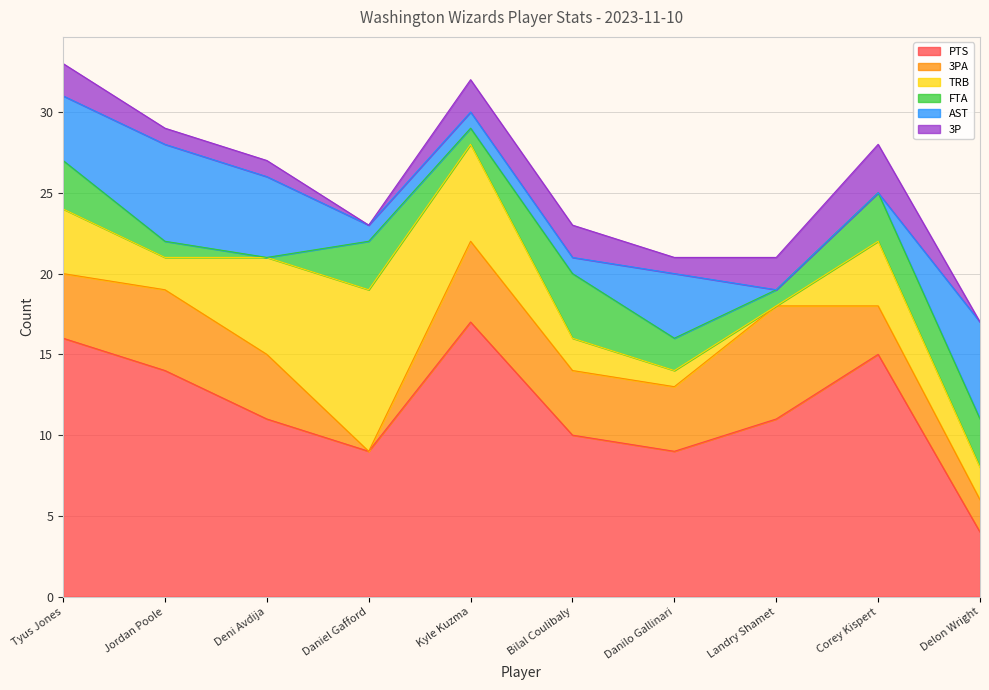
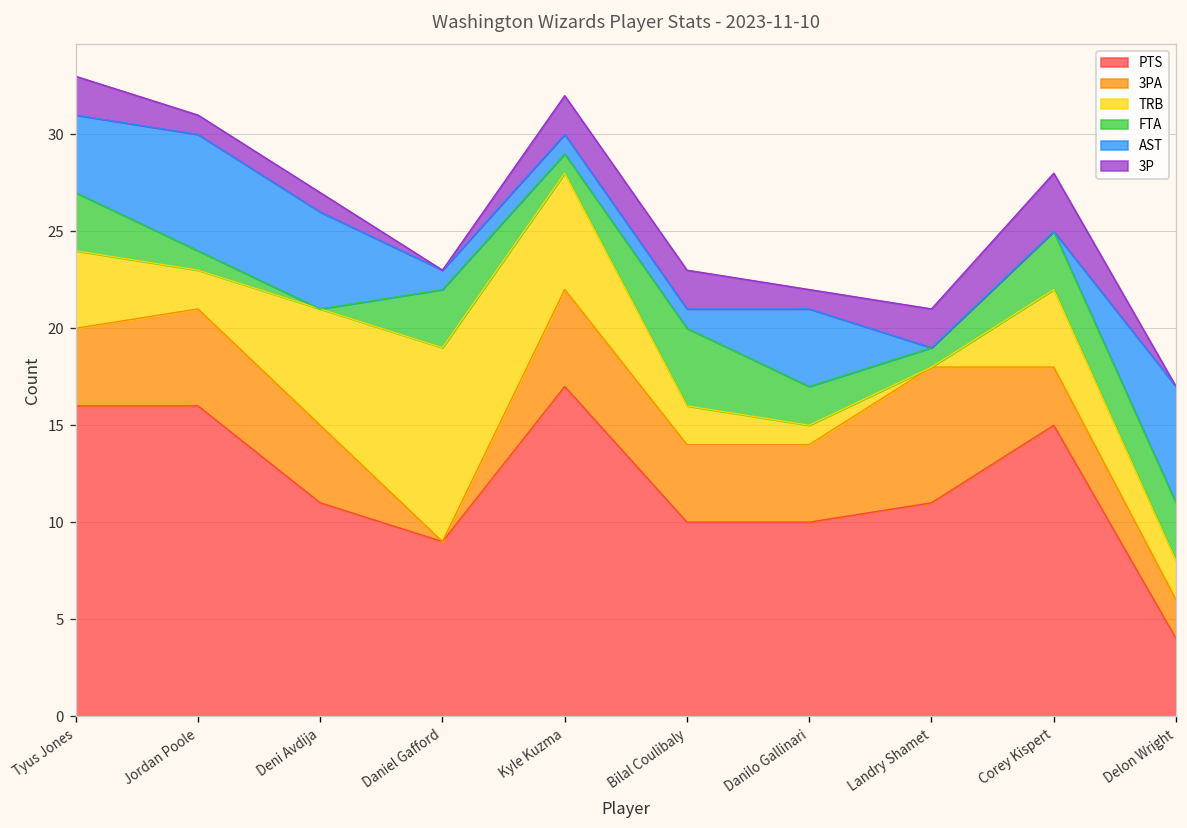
PTS, Jordan Poole: 14 -> 16
PTS, Danilo Gallinari: 9 -> 10
